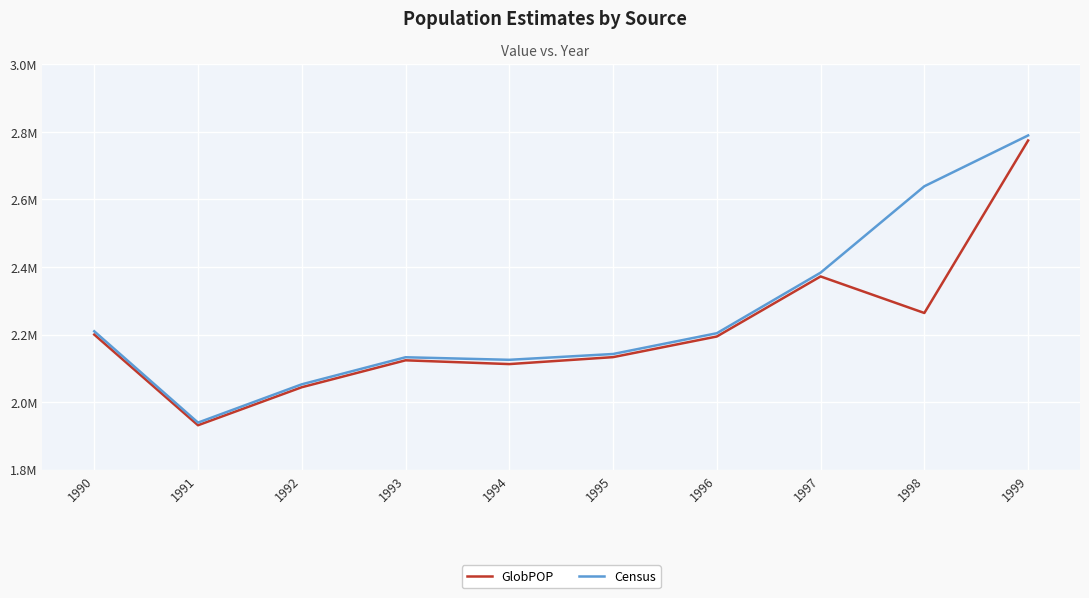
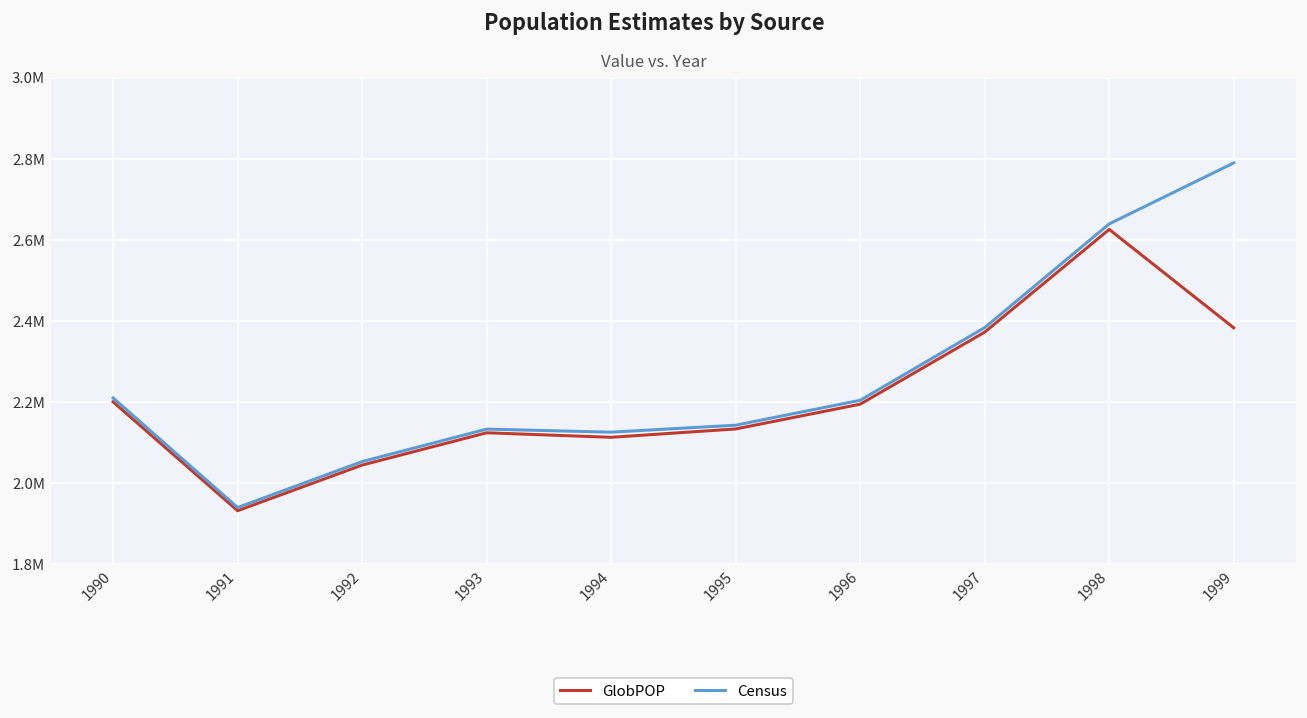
GlobPOP, 1998: 2260000 -> 2630000
GlobPOP, 1999: 2770000 -> 2380000
